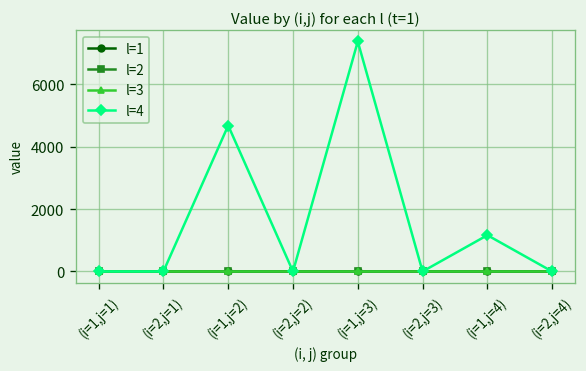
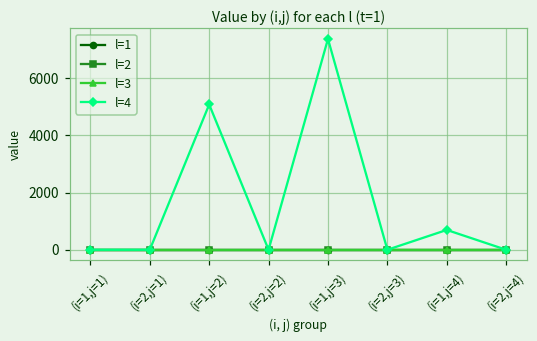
l=4, (i=1,j=2): 4700 -> 5100
l=4, (i=1,j=4): 1200 -> 700
